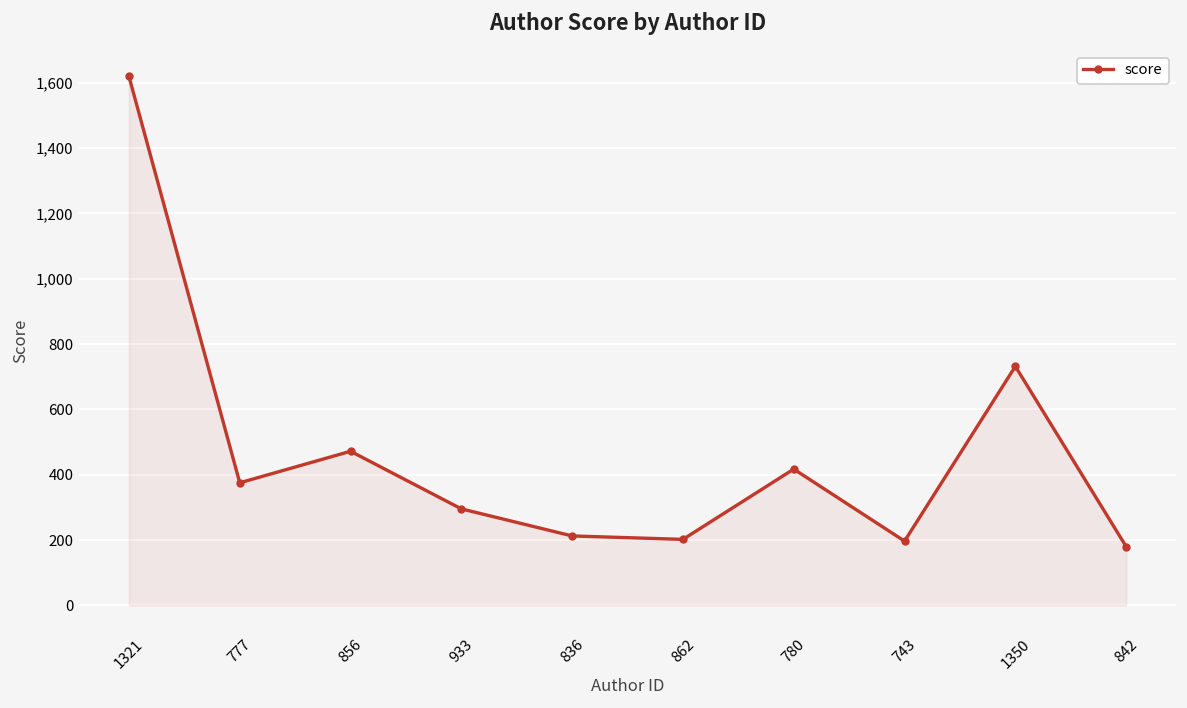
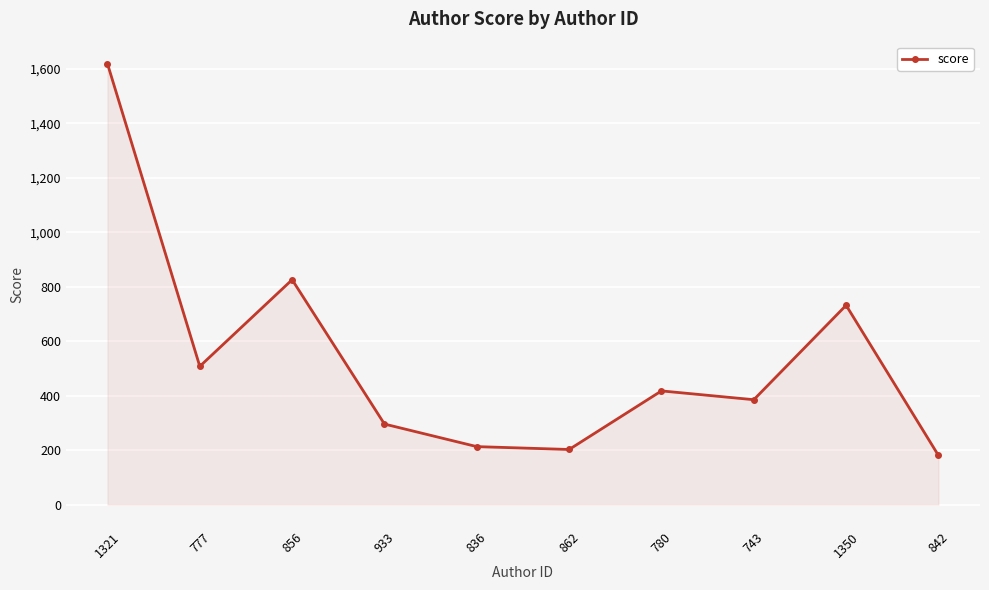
777: 380 -> 510
856: 470 -> 830
743: 200 -> 390
